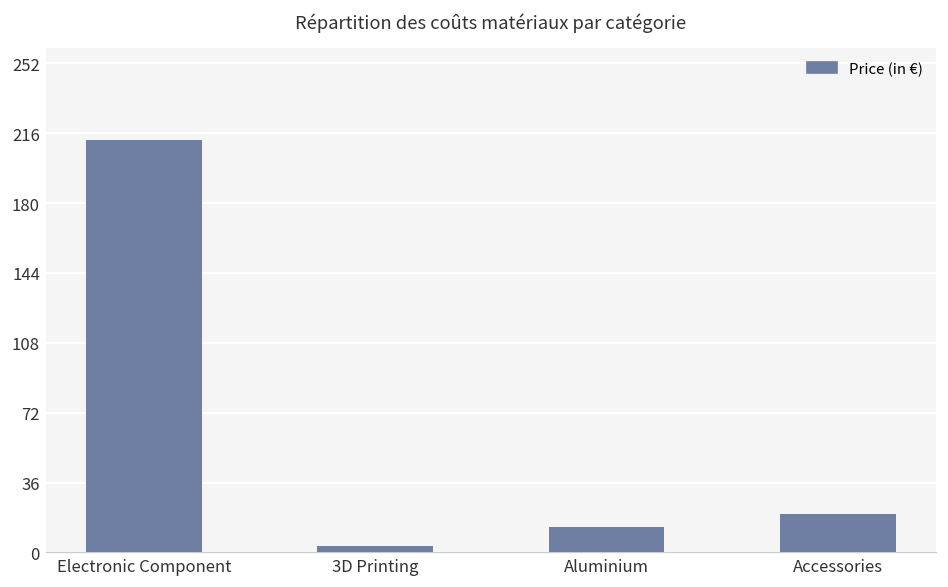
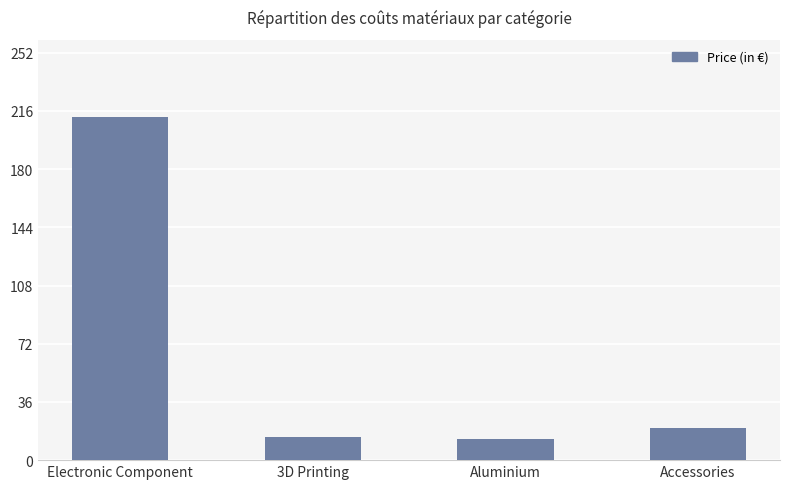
3D Printing: 3 -> 14
